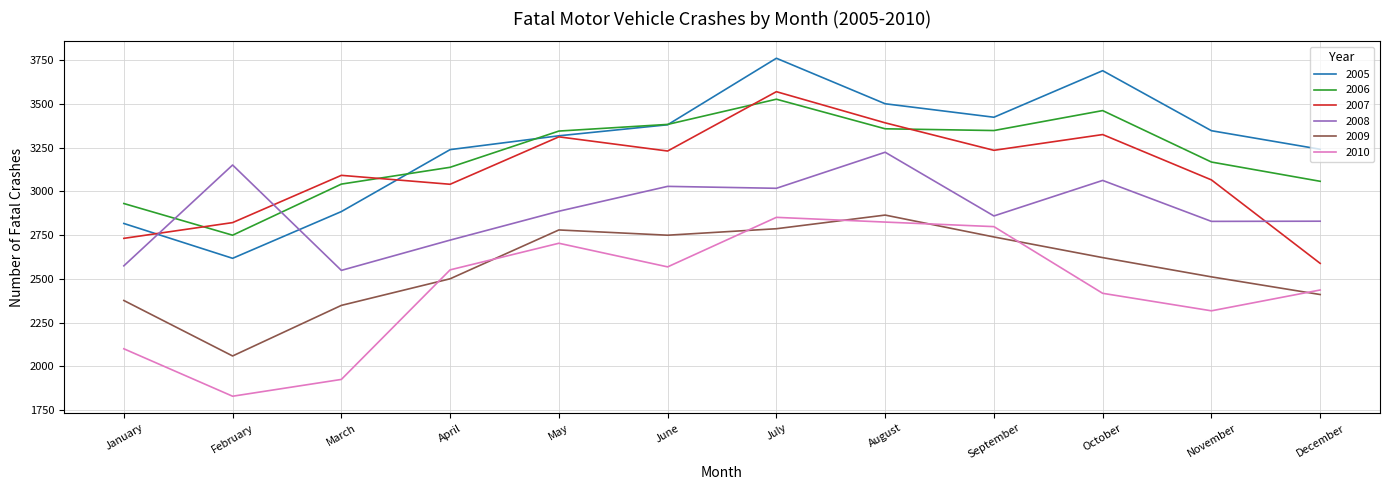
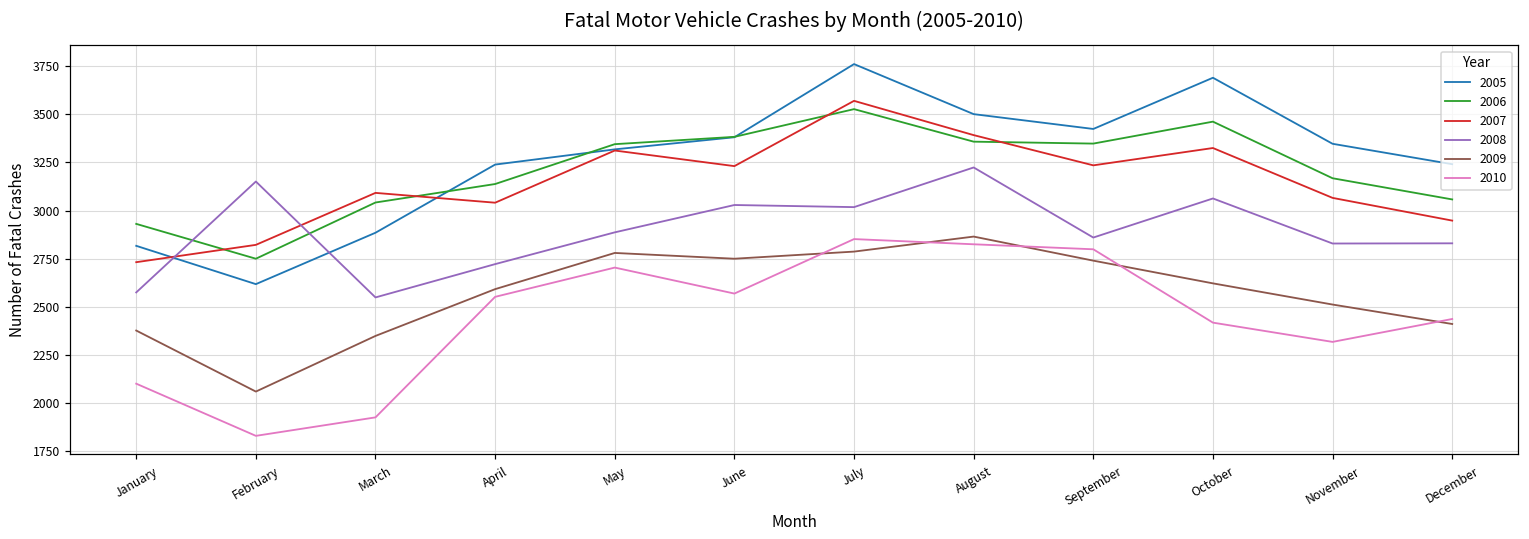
2009, April: 2500 -> 2590
2007, December: 2590 -> 2950
